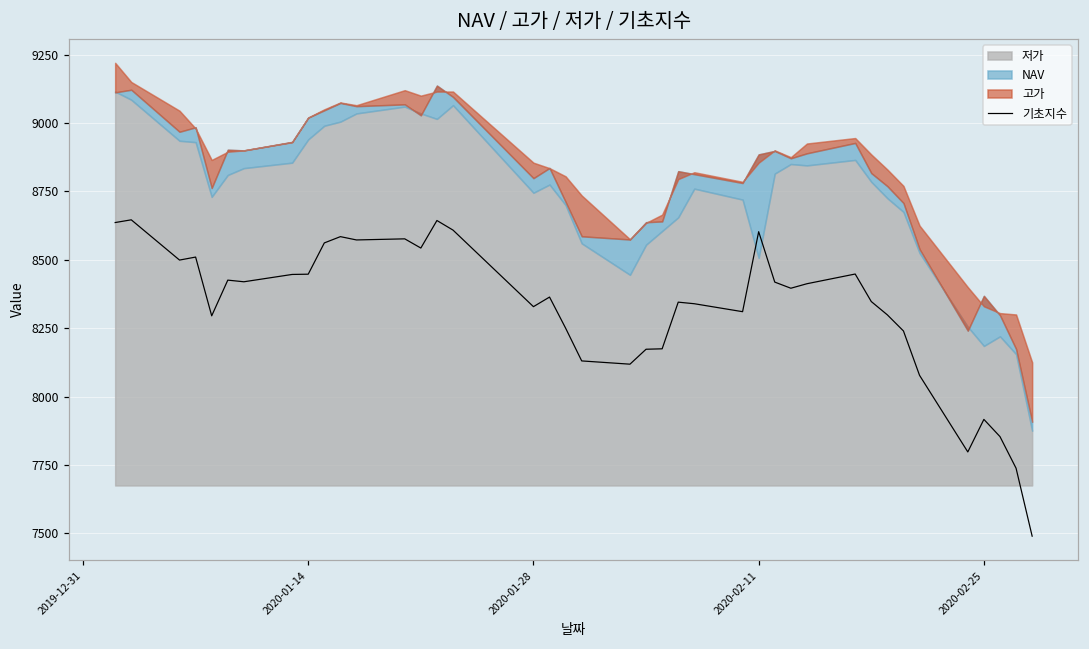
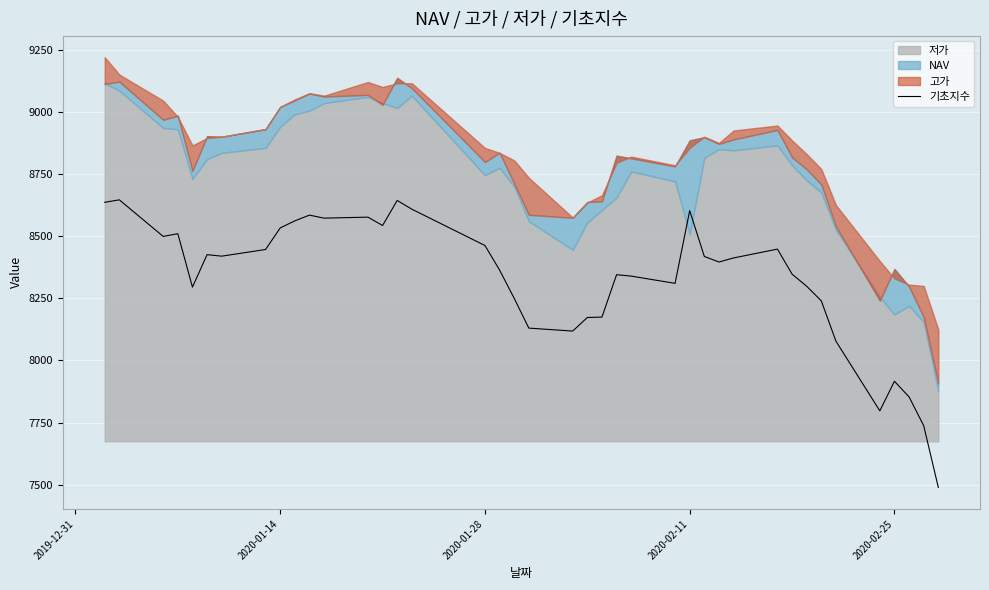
기초지수, 2020-01-14: 8450 -> 8530
기초지수, 2020-01-28: 8330 -> 8460
